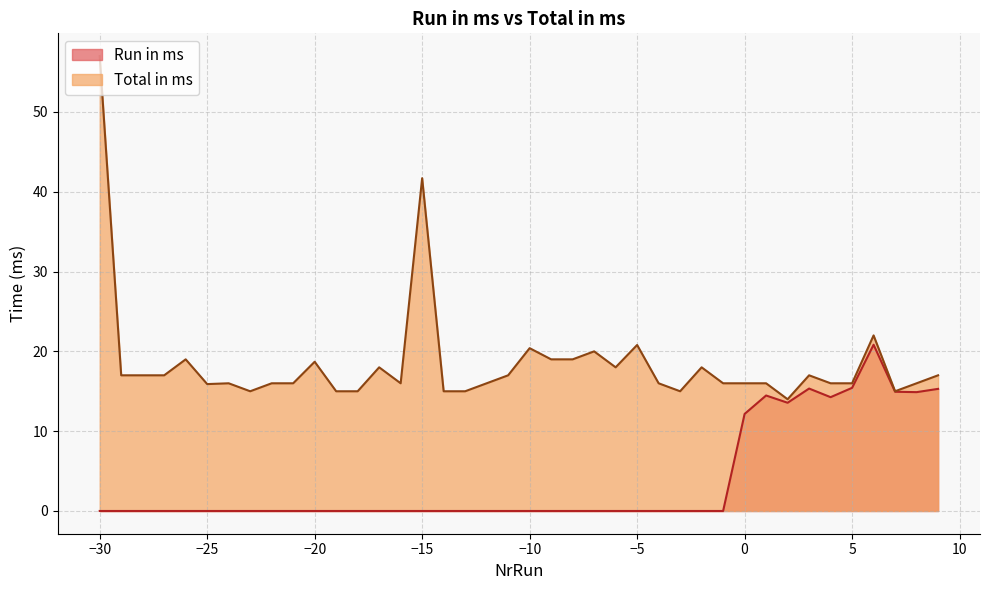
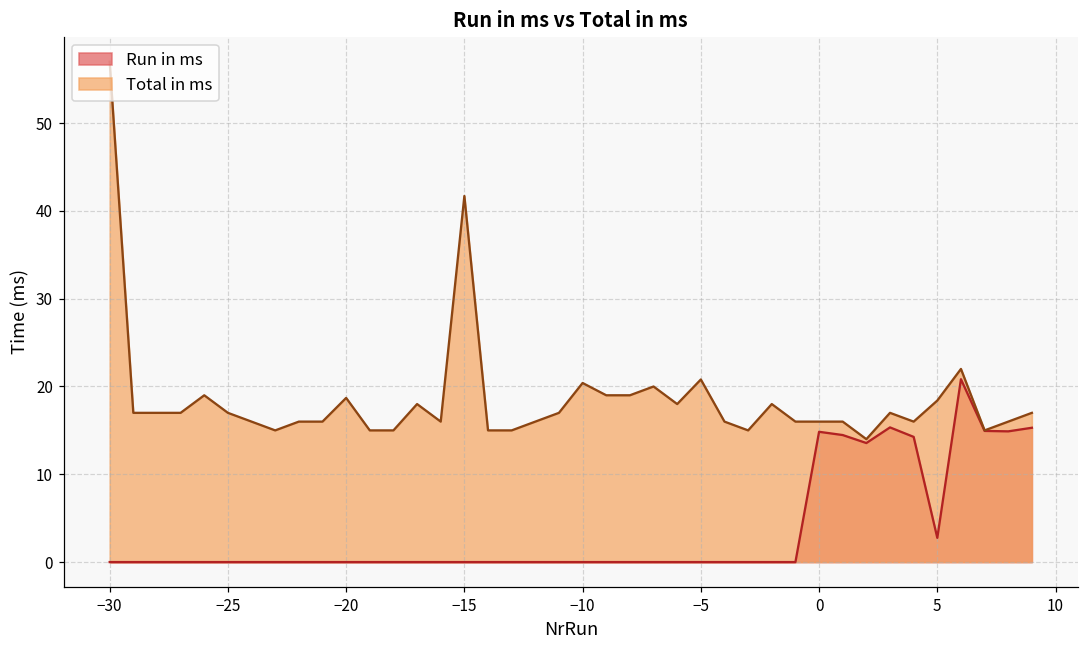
Total in ms, −25: 16 -> 17
Run in ms, 0: 12 -> 15
Run in ms, 5: 15 -> 3
Total in ms, 5: 16 -> 18
